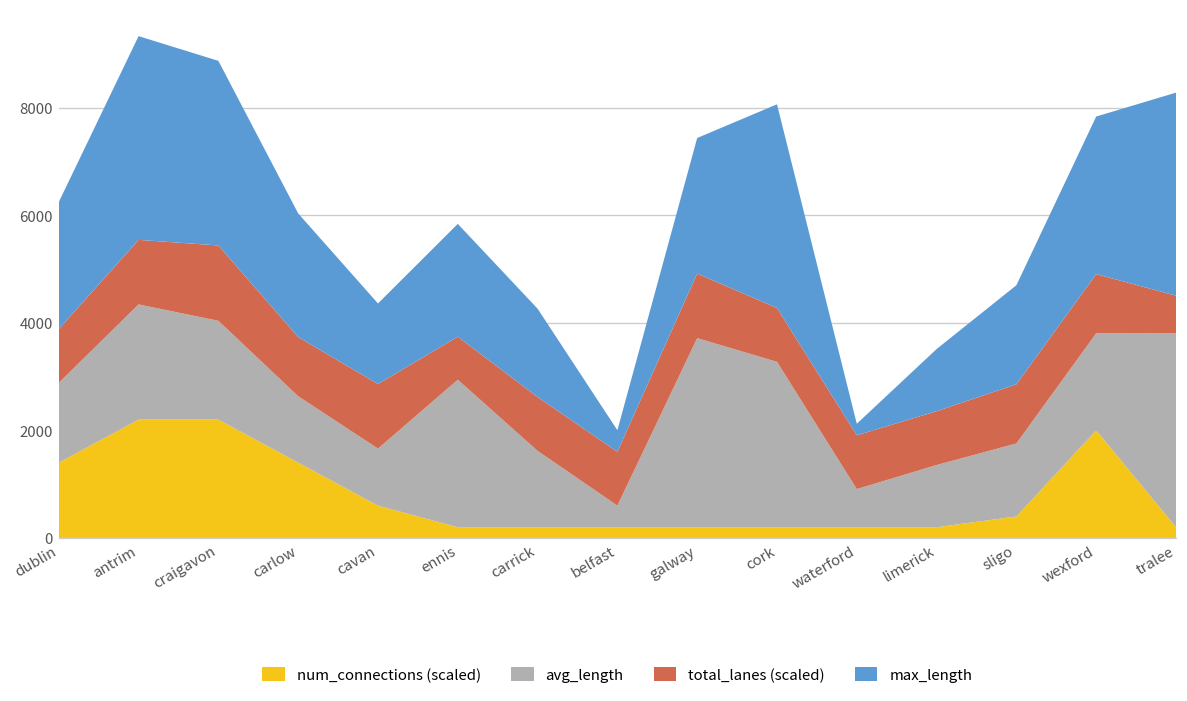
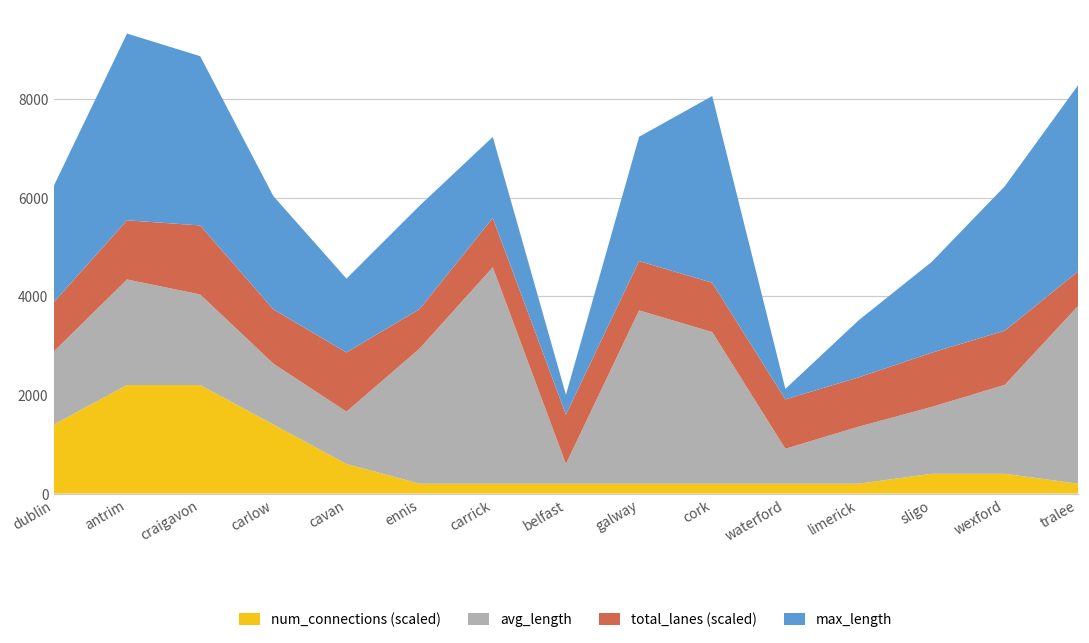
avg_length, carrick: 1400 -> 4400
total_lanes (scaled), galway: 1200 -> 1000
num_connections (scaled), wexford: 2000 -> 400
